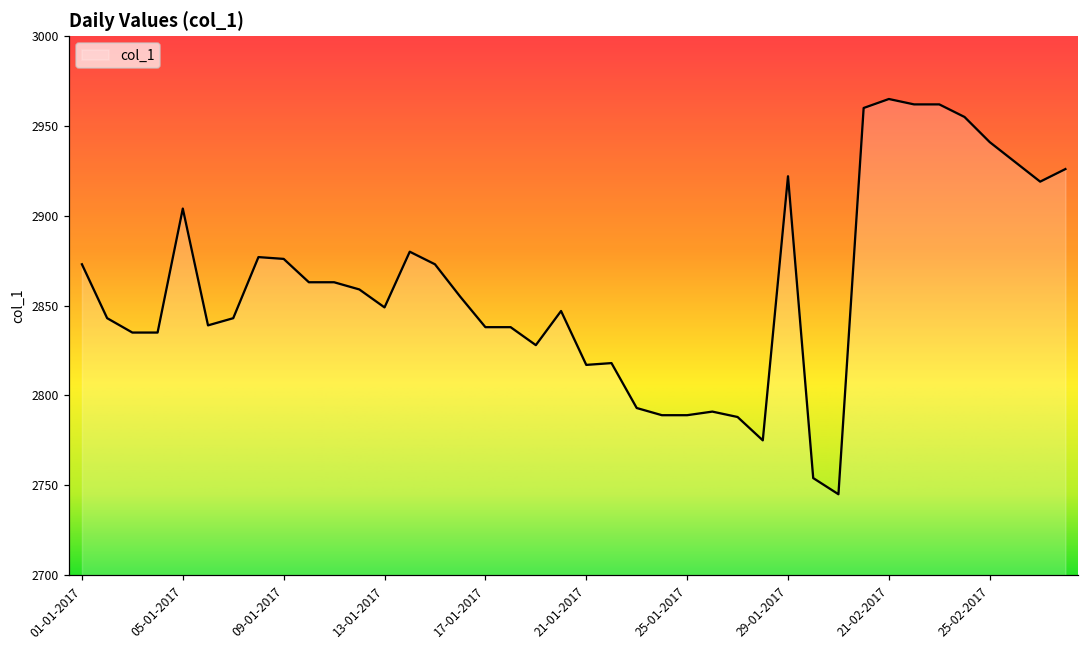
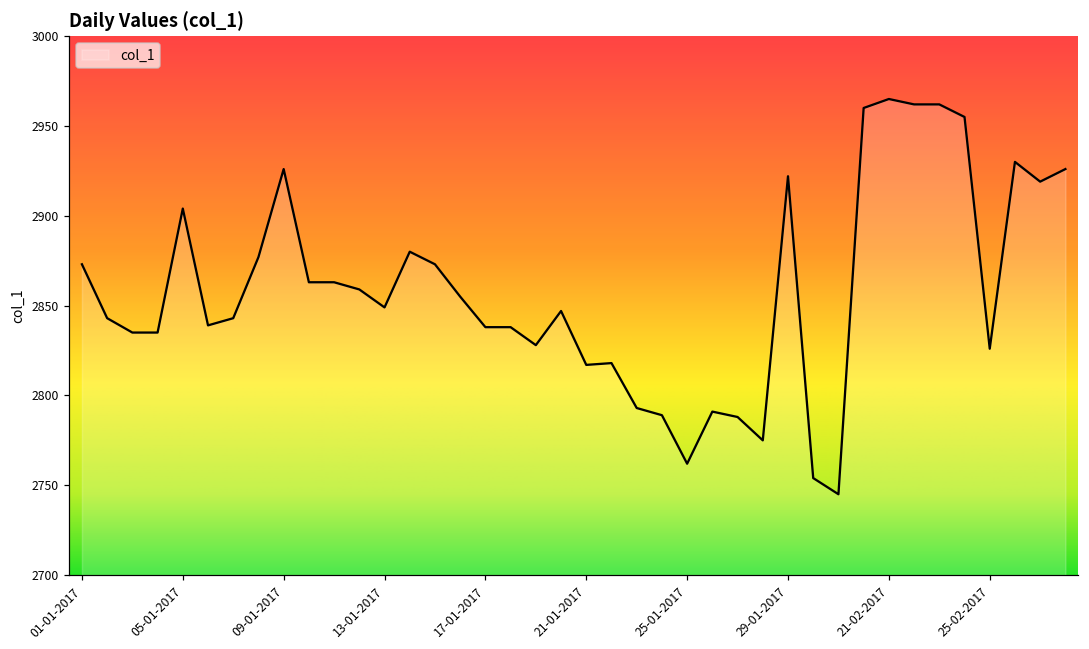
09-01-2017: 2876 -> 2926
25-01-2017: 2789 -> 2762
25-02-2017: 2941 -> 2826
